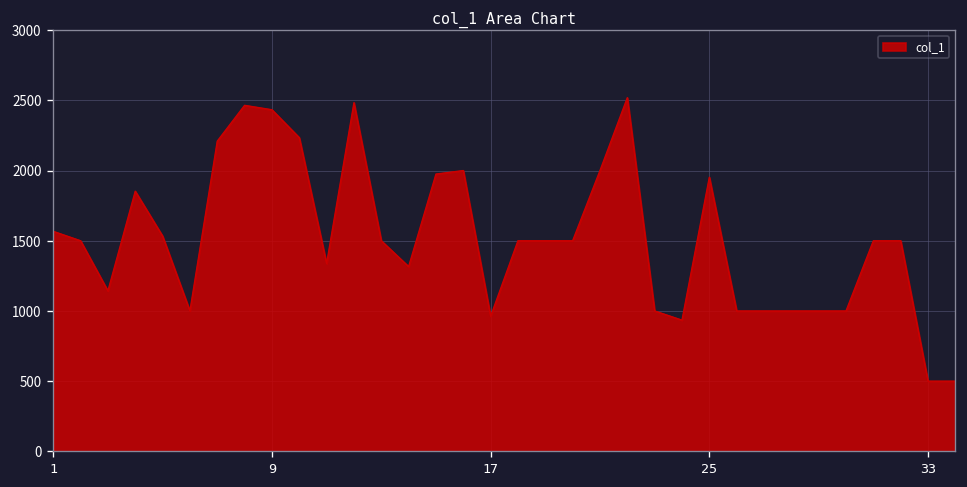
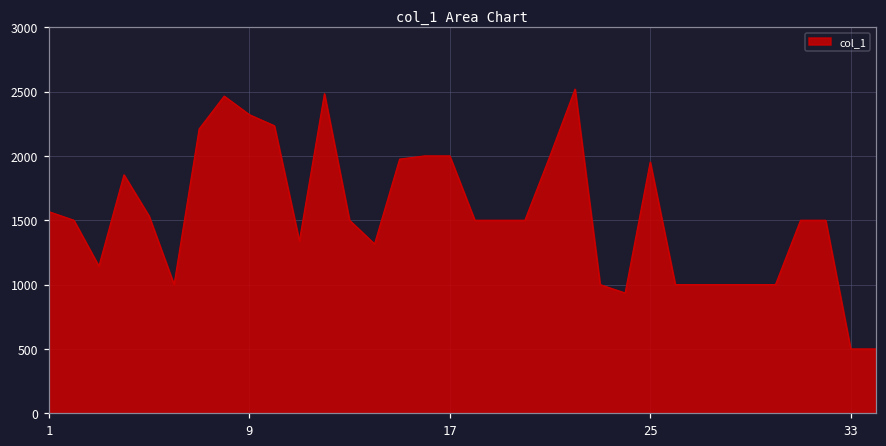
9: 2430 -> 2320
17: 960 -> 2000
